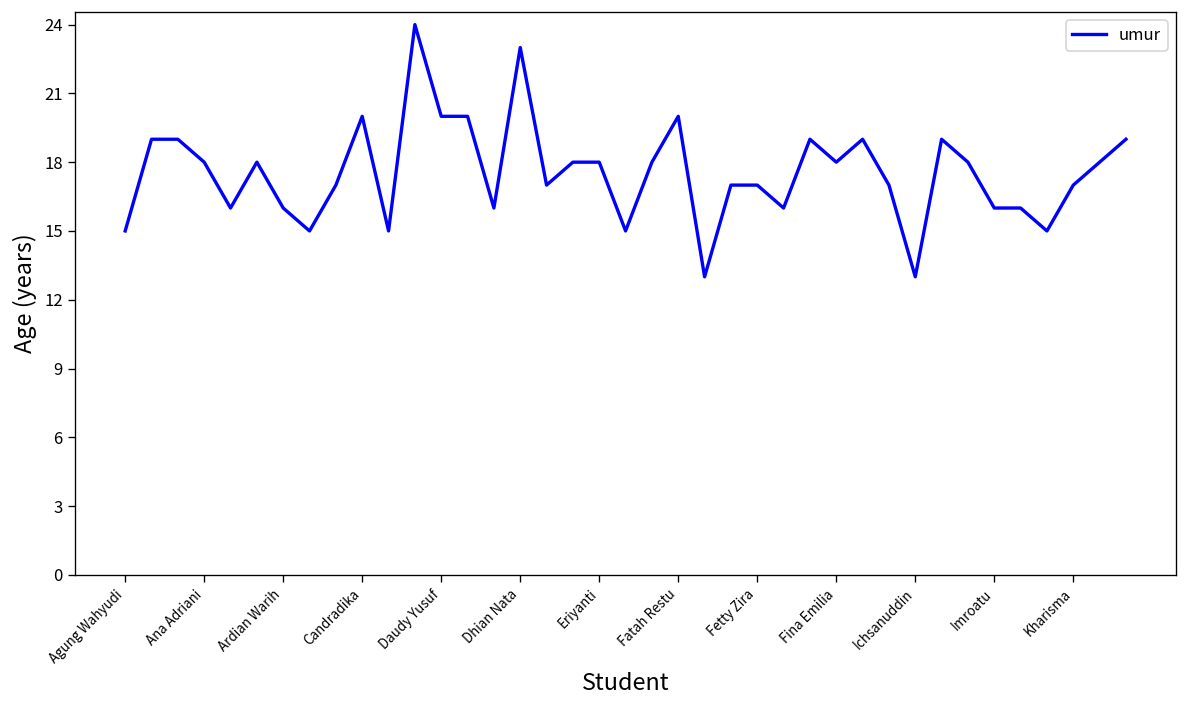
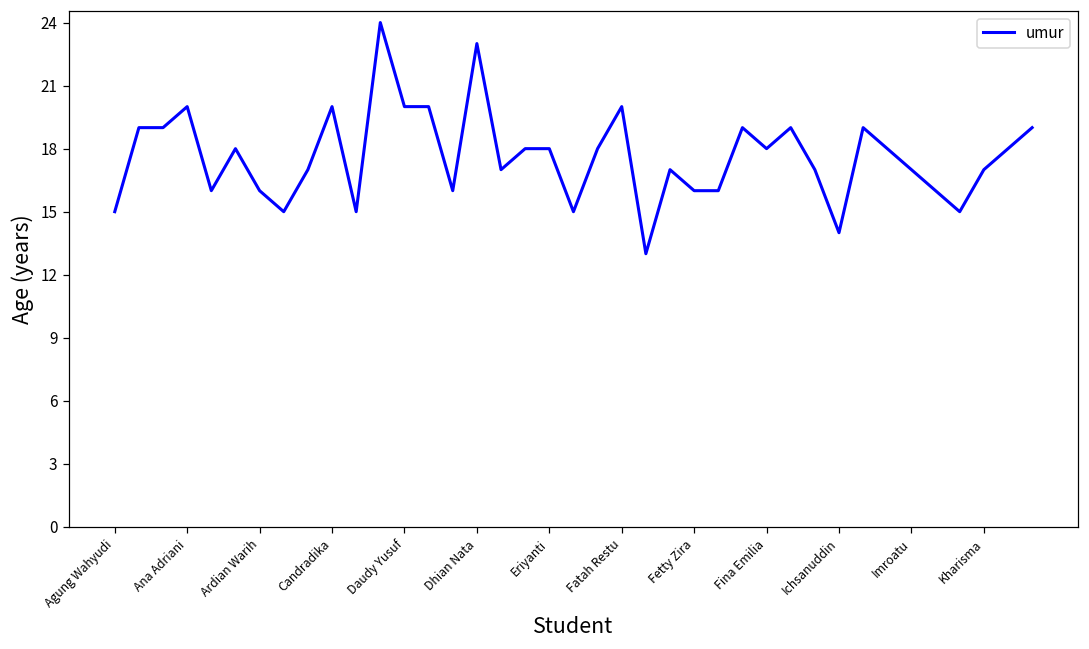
Ana Adriani: 18 -> 20
Fetty Zira: 17 -> 16
Ichsanuddin: 13 -> 14
Imroatu: 16 -> 17
